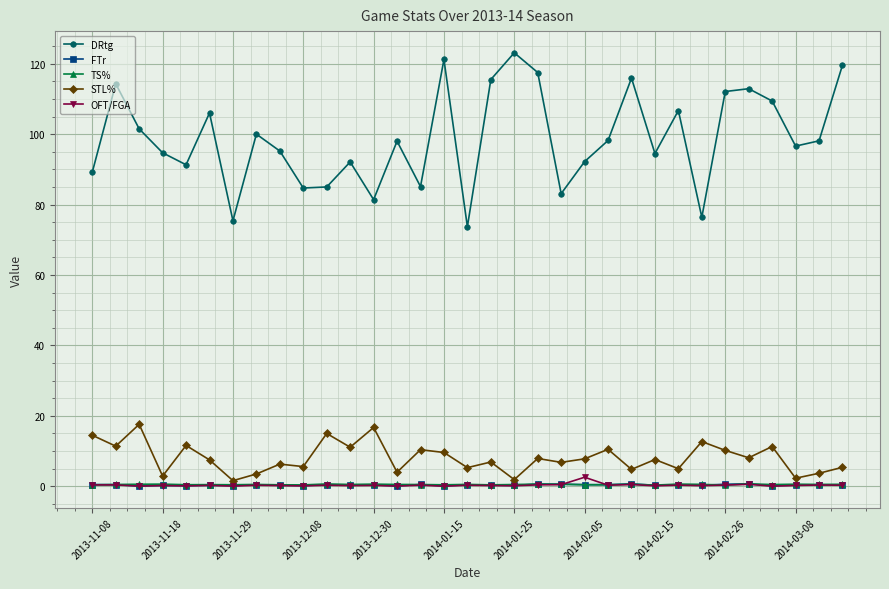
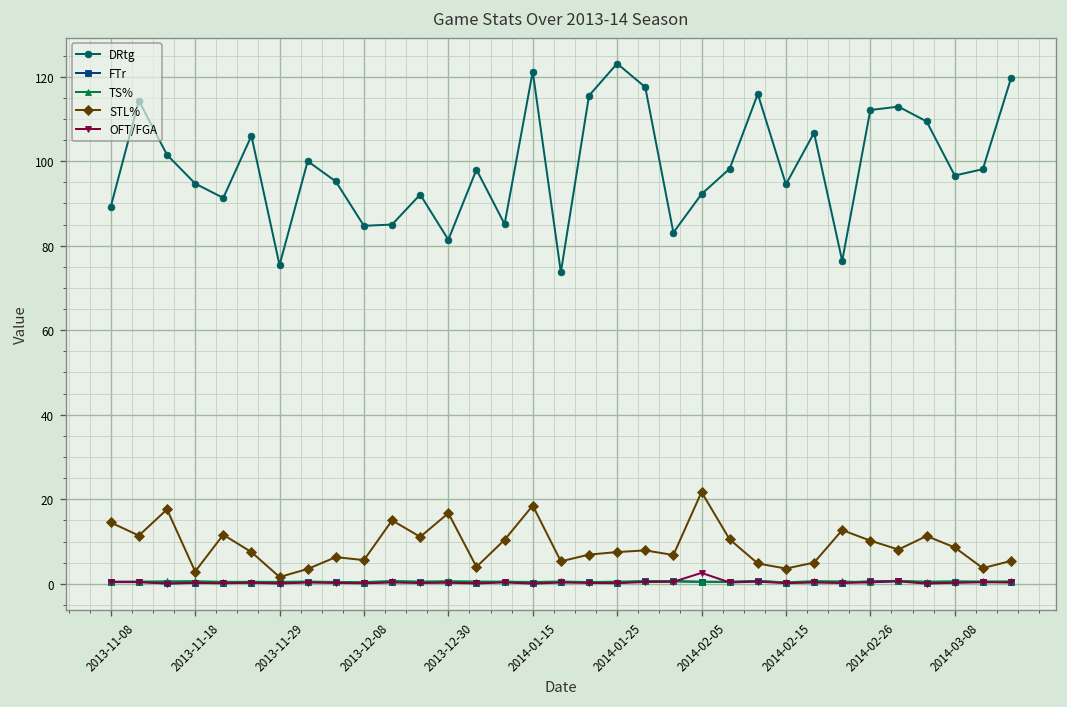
STL%, 2014-01-15: 10 -> 19
STL%, 2014-01-25: 2 -> 8
STL%, 2014-02-05: 8 -> 22
STL%, 2014-02-15: 8 -> 4
STL%, 2014-03-08: 2 -> 9
